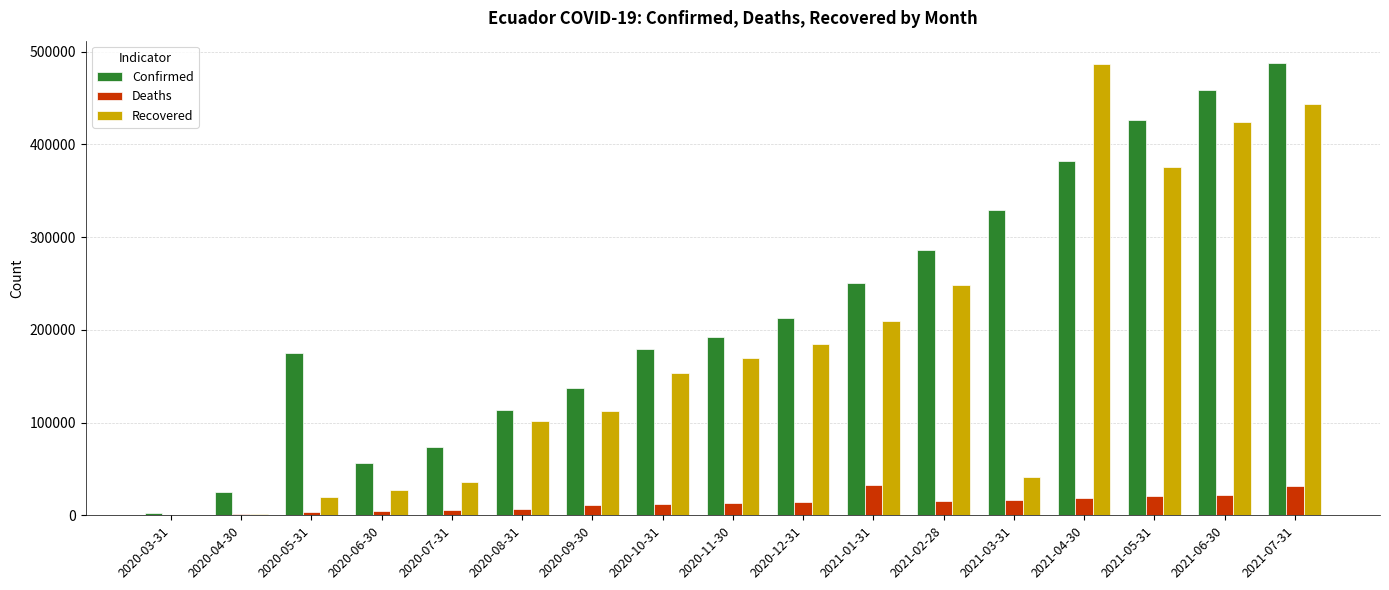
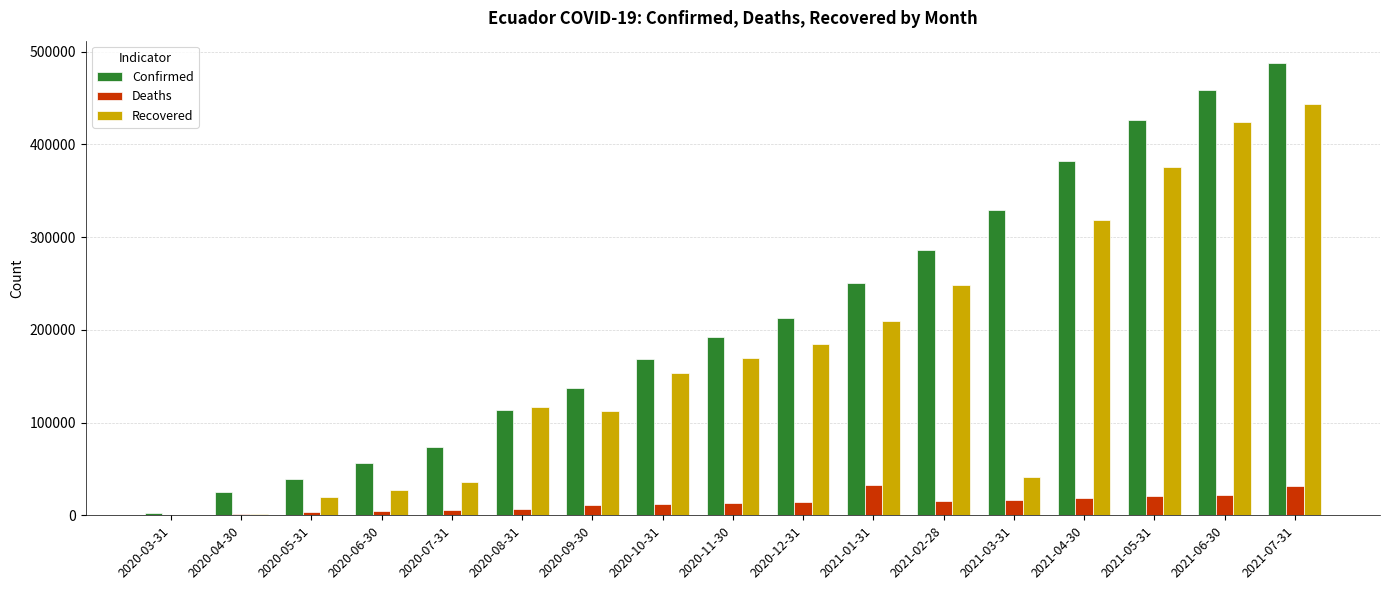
Confirmed, 2020-05-31: 170000 -> 40000
Recovered, 2020-08-31: 100000 -> 120000
Confirmed, 2020-10-31: 180000 -> 170000
Recovered, 2021-04-30: 490000 -> 320000
